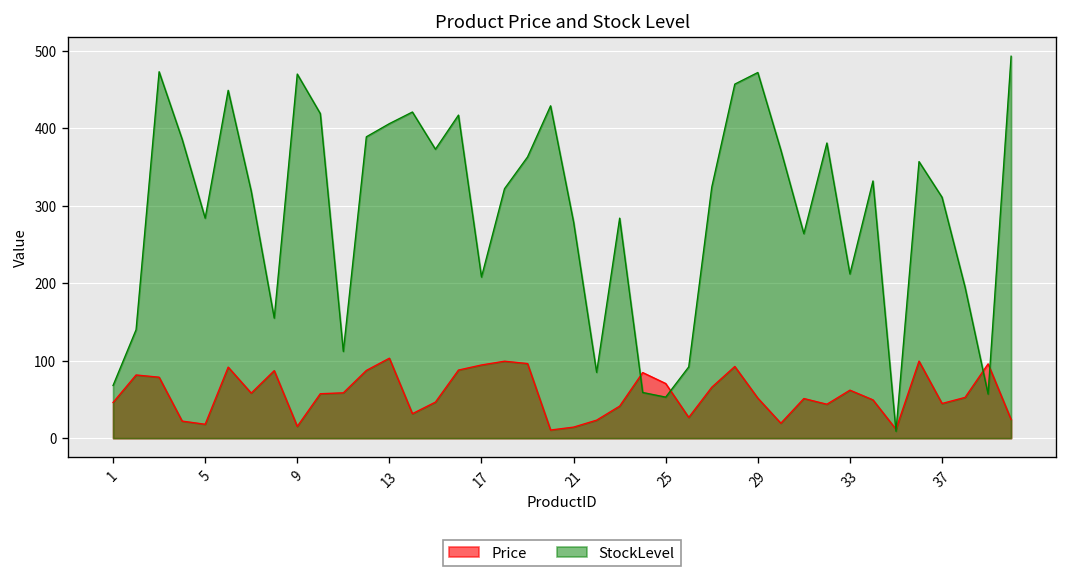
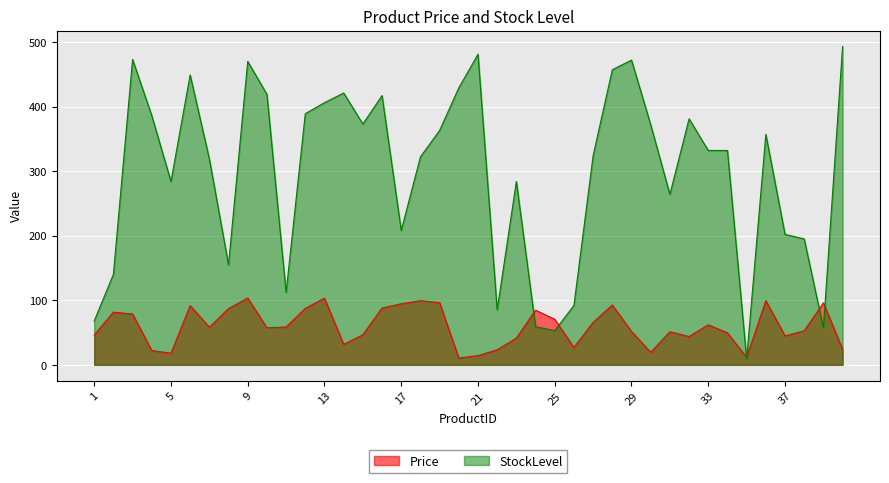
Price, 9: 20 -> 100
StockLevel, 21: 280 -> 480
StockLevel, 33: 210 -> 330
StockLevel, 37: 310 -> 200
